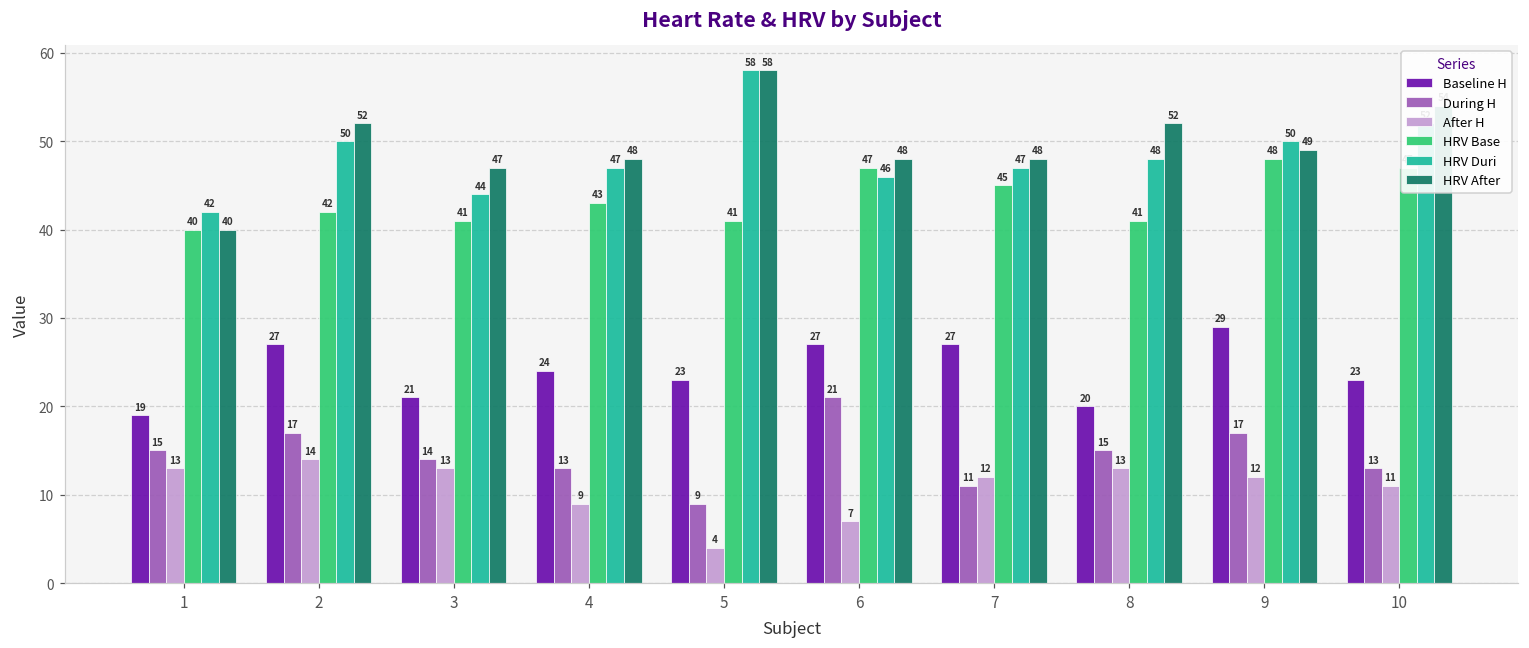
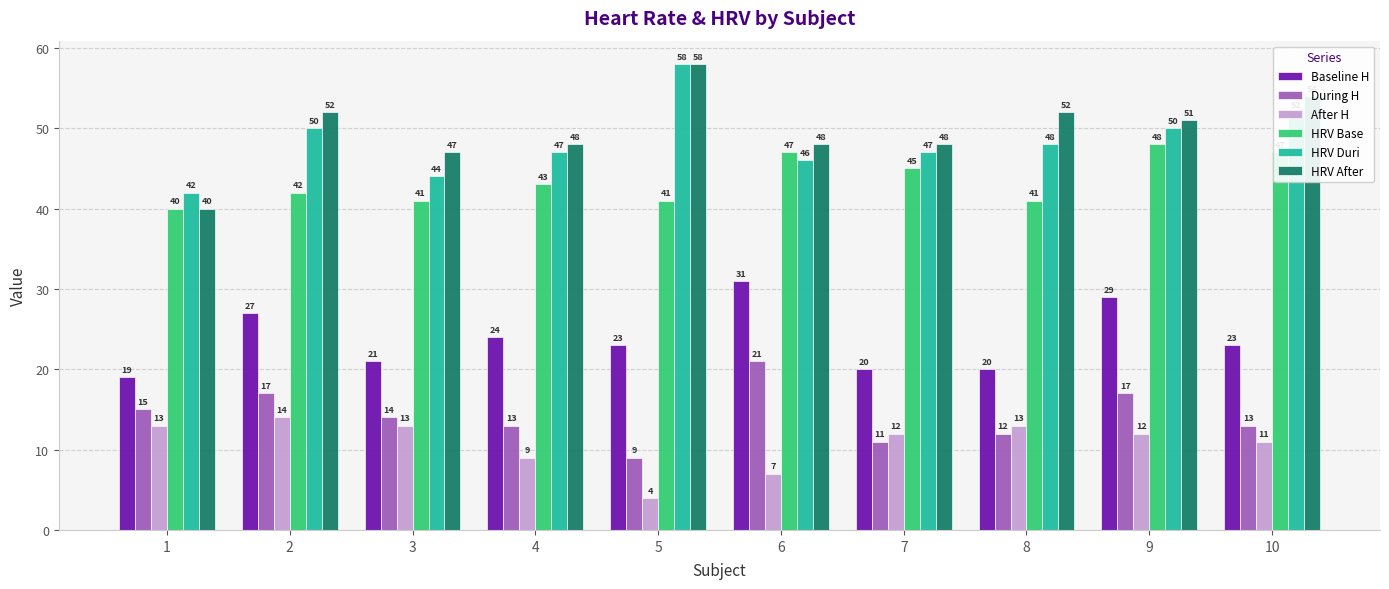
Baseline H, 6: 27 -> 31
Baseline H, 7: 27 -> 20
During H, 8: 15 -> 12
HRV After, 9: 49 -> 51
